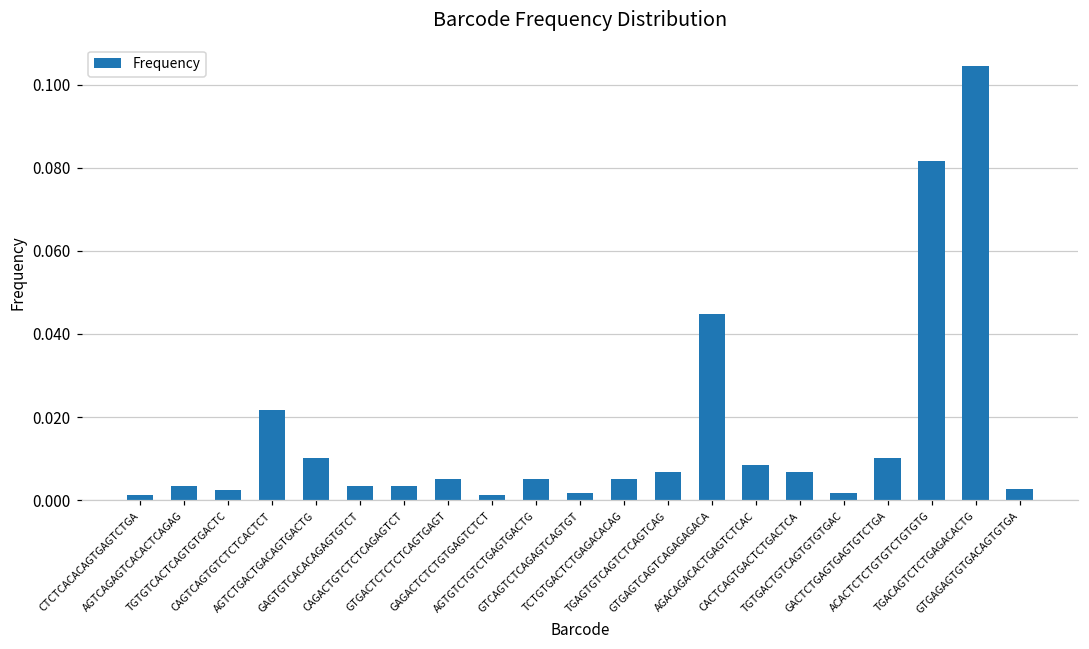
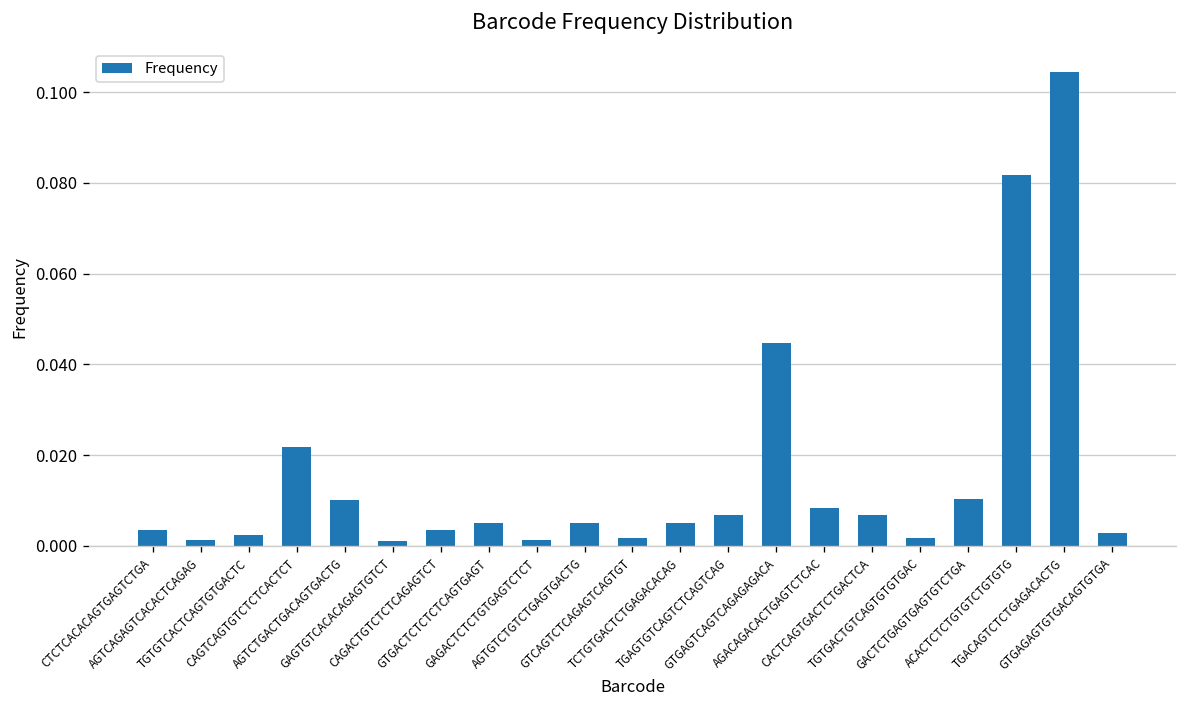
CTCTCACACAGTGAGTCTGA: 0.001 -> 0.003
AGTCAGAGTCACACTCAGAG: 0.003 -> 0.001
GAGTGTCACACAGAGTGTCT: 0.003 -> 0.001
